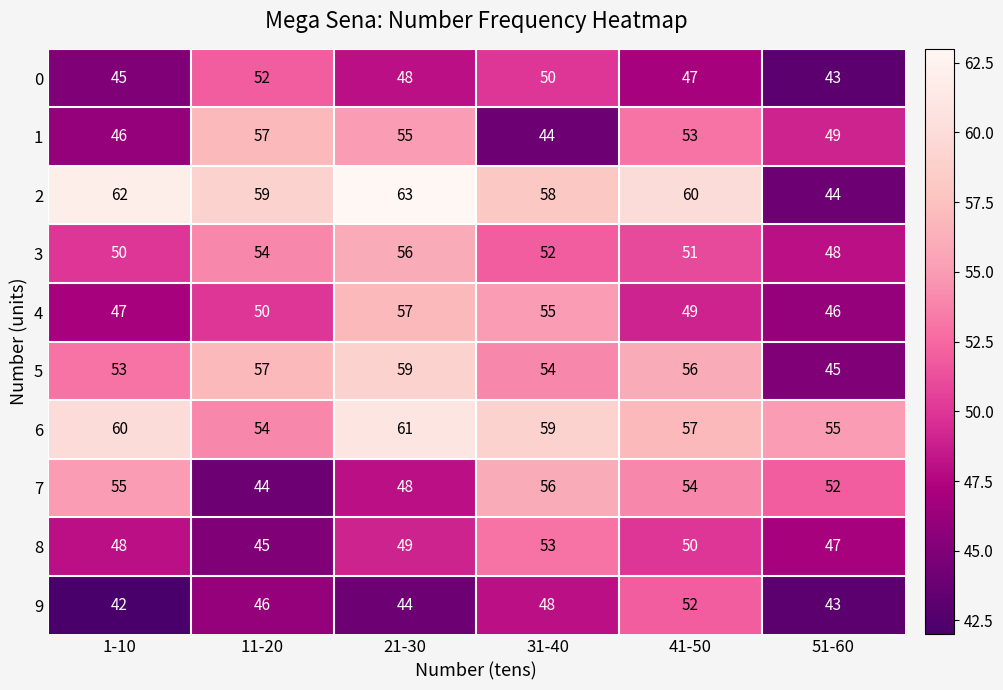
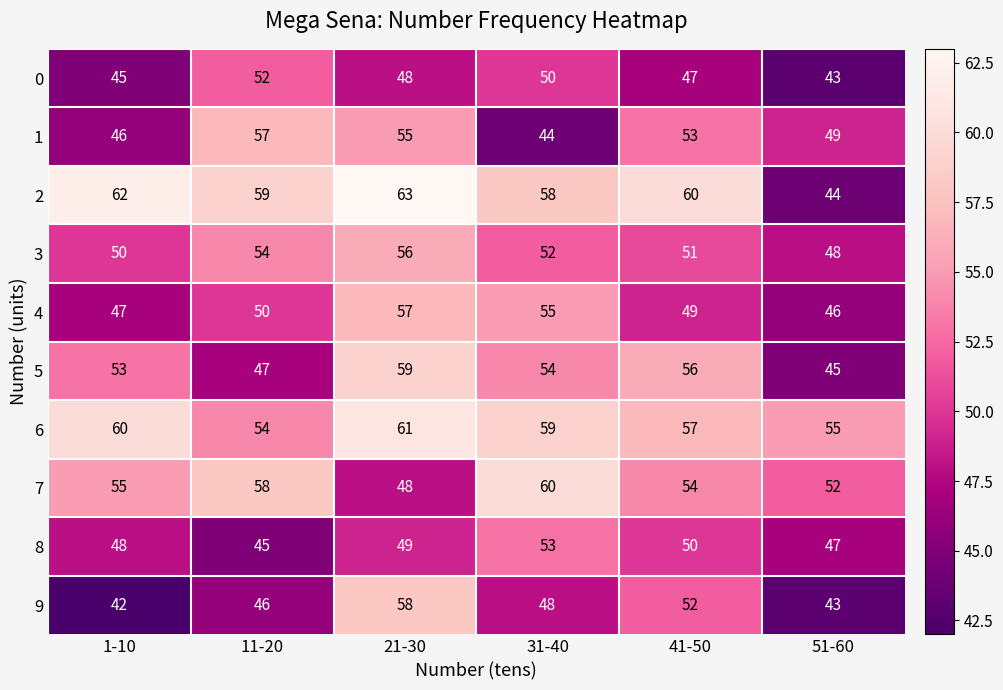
5, 11-20: 57 -> 47
7, 11-20: 44 -> 58
7, 31-40: 56 -> 60
9, 21-30: 44 -> 58
